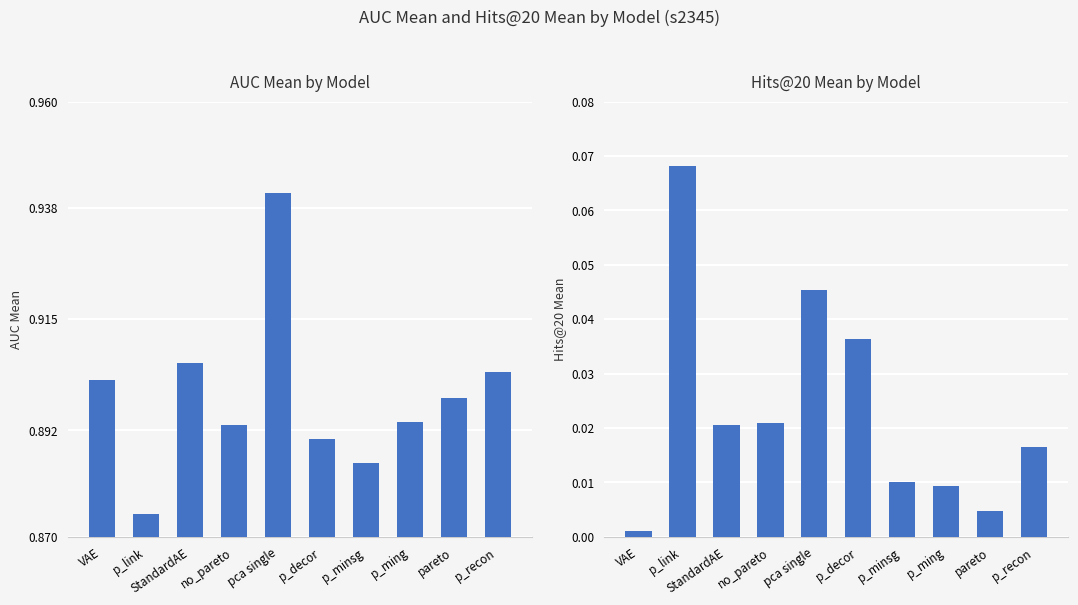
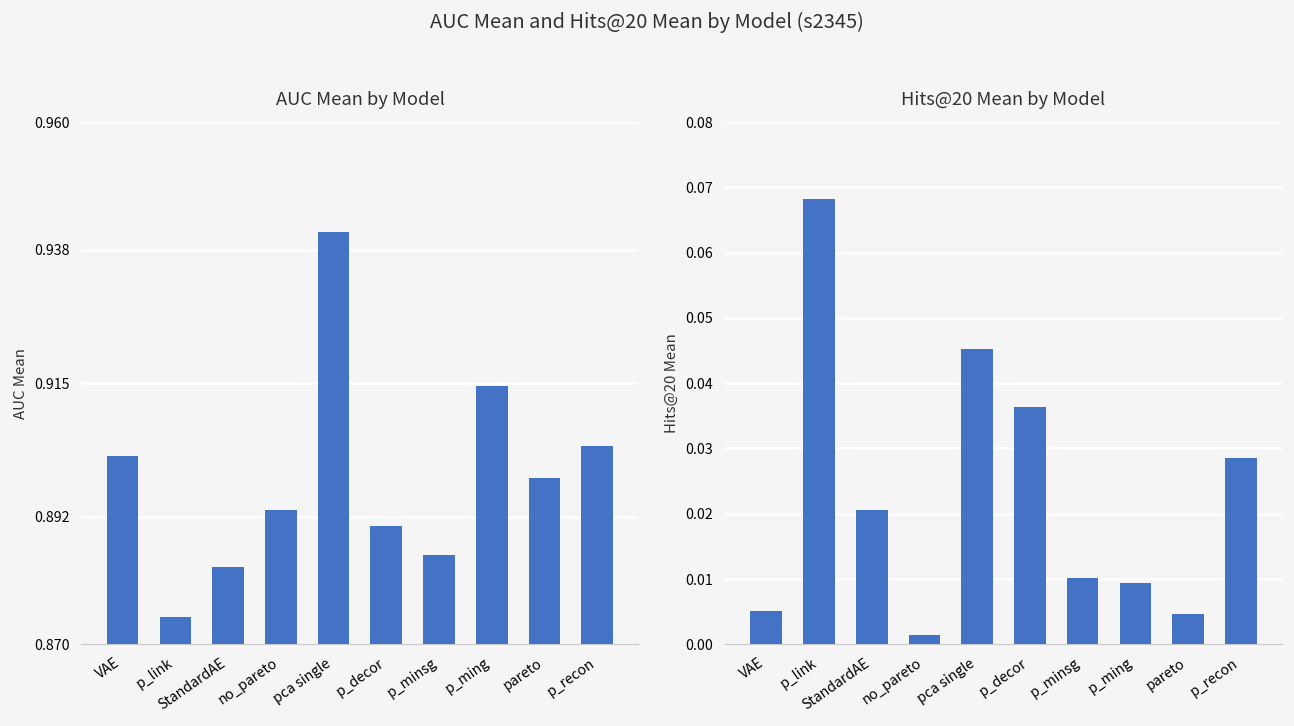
AUC Mean by Model, StandardAE: 0.906 -> 0.883
AUC Mean by Model, p_ming: 0.894 -> 0.915
Hits@20 Mean by Model, VAE: 0.001 -> 0.005
Hits@20 Mean by Model, no_pareto: 0.021 -> 0.001
Hits@20 Mean by Model, p_recon: 0.016 -> 0.028
